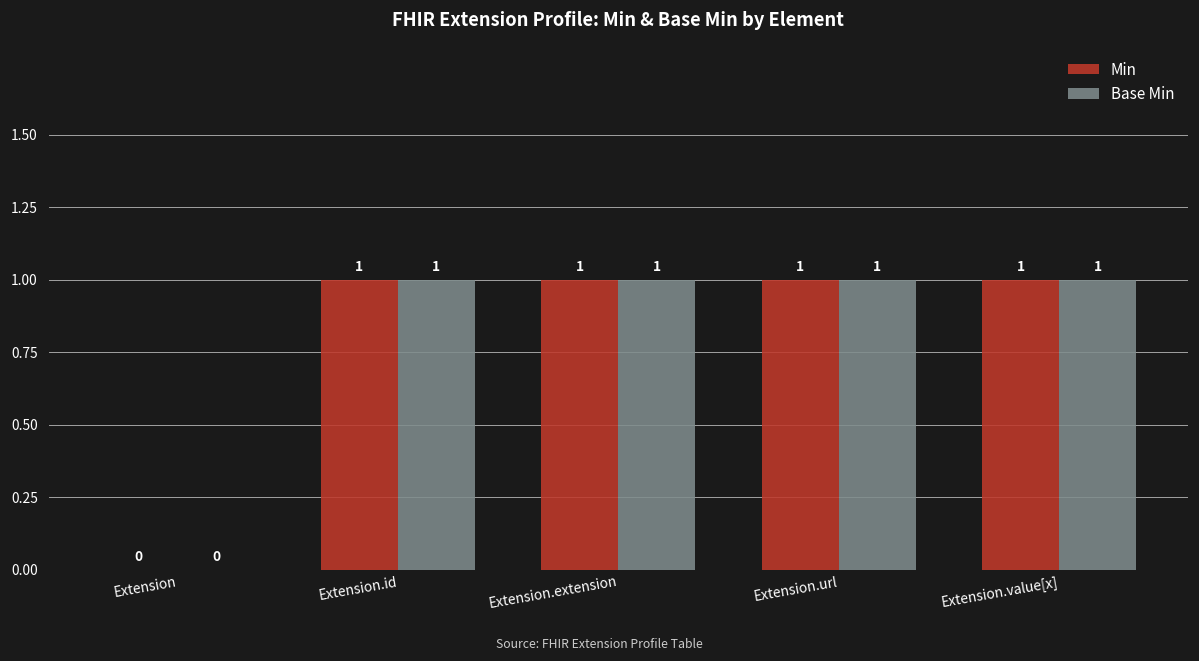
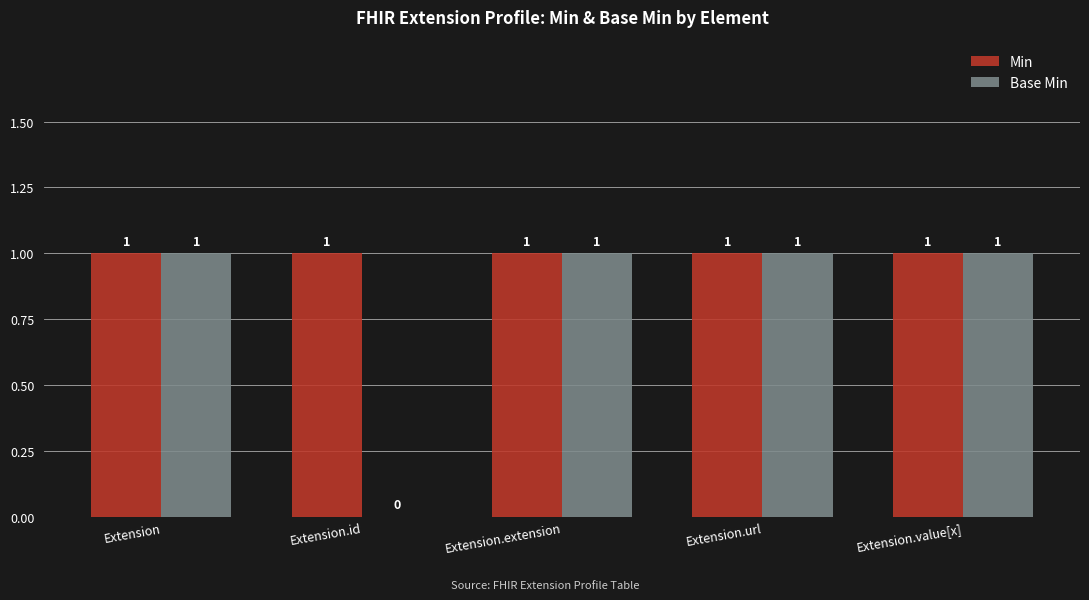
Min, Extension: 0 -> 1
Base Min, Extension: 0 -> 1
Base Min, Extension.id: 1 -> 0
